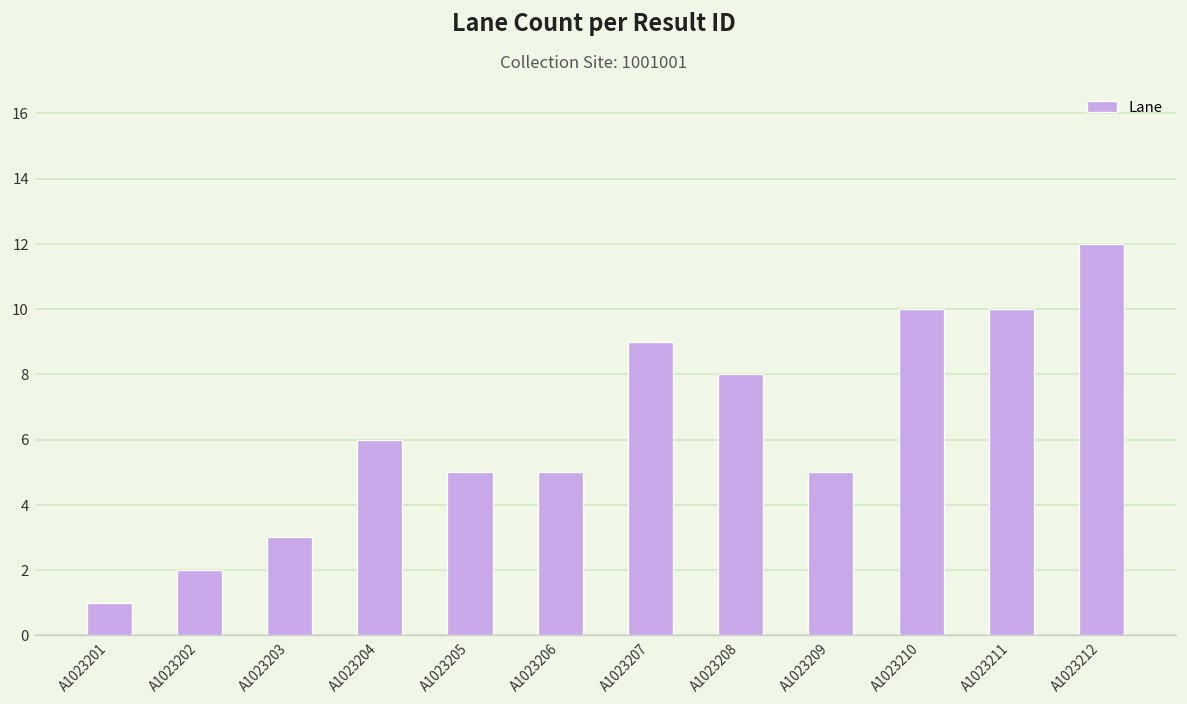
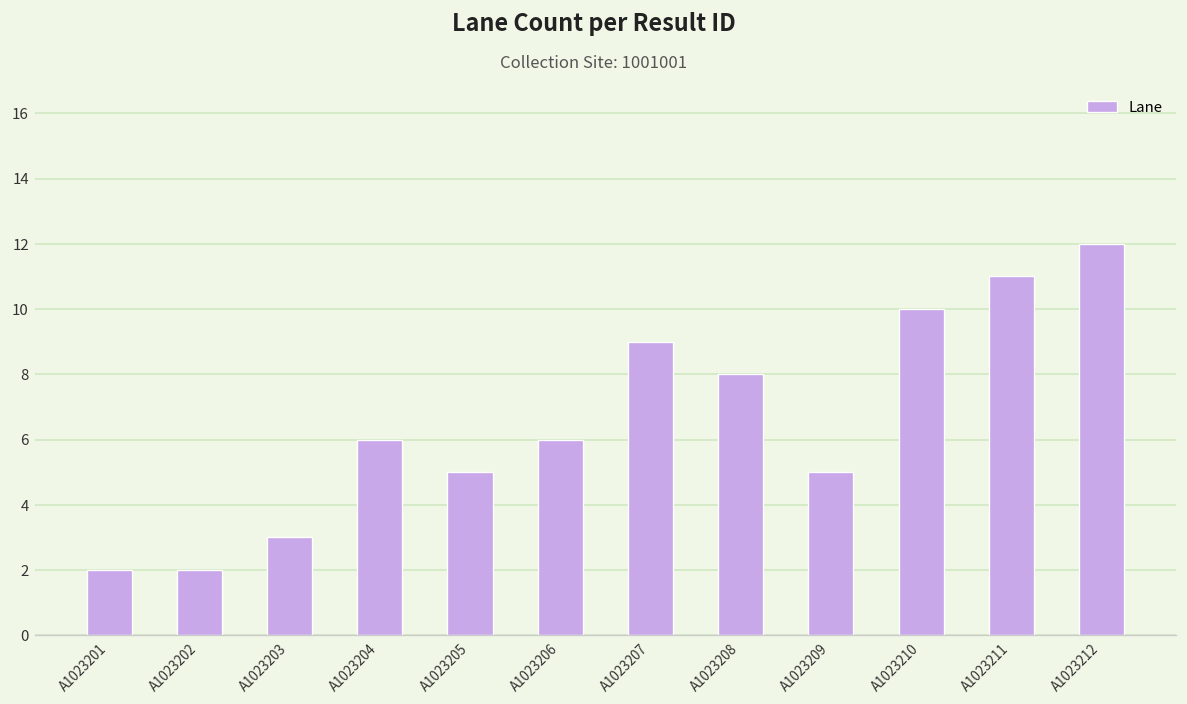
A1023201: 1 -> 2
A1023206: 5 -> 6
A1023211: 10 -> 11
